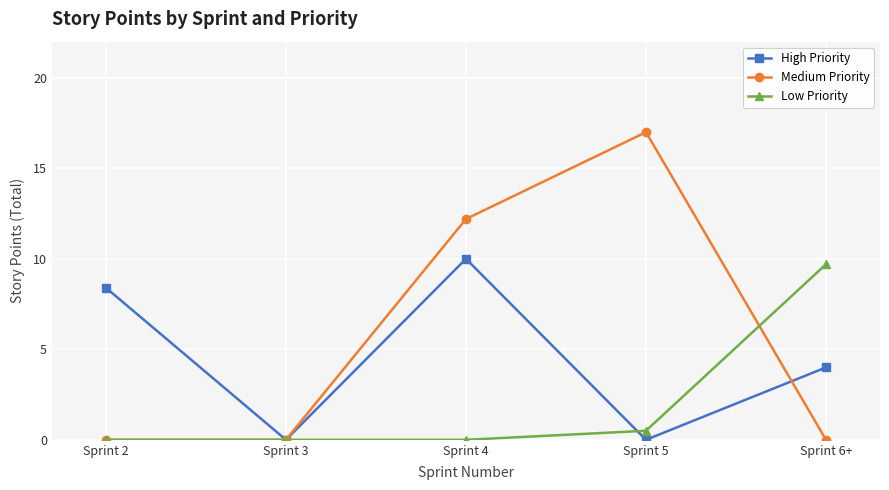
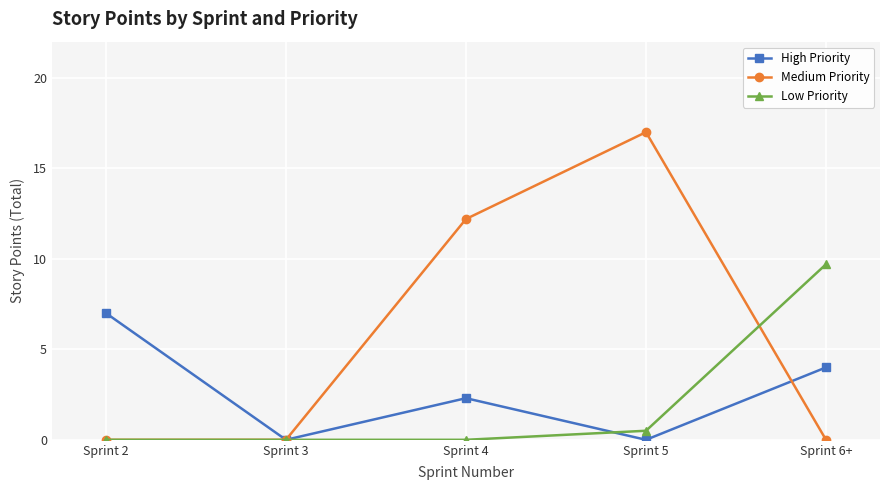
High Priority, Sprint 2: 8.4 -> 7.0
High Priority, Sprint 4: 10.0 -> 2.3
